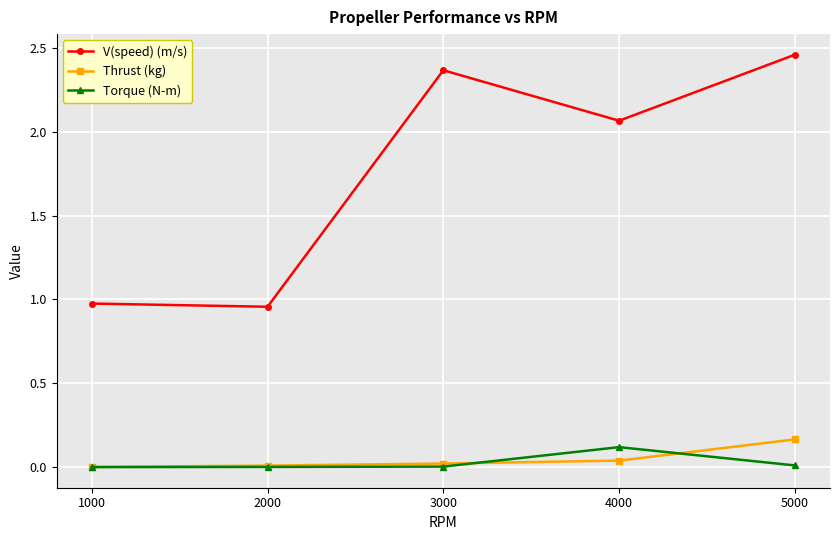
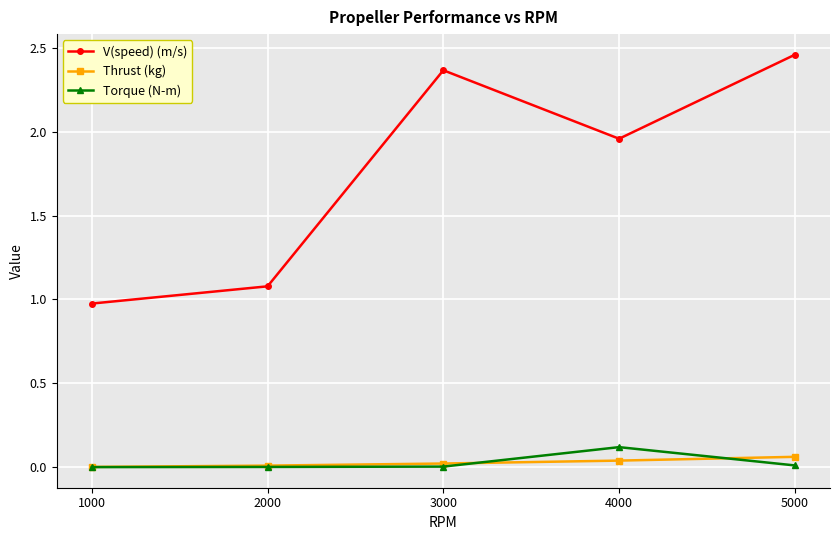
V(speed) (m/s), 2000: 0.96 -> 1.08
V(speed) (m/s), 4000: 2.07 -> 1.96
Thrust (kg), 5000: 0.17 -> 0.06
